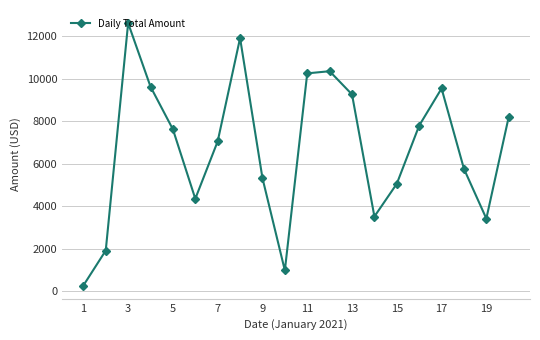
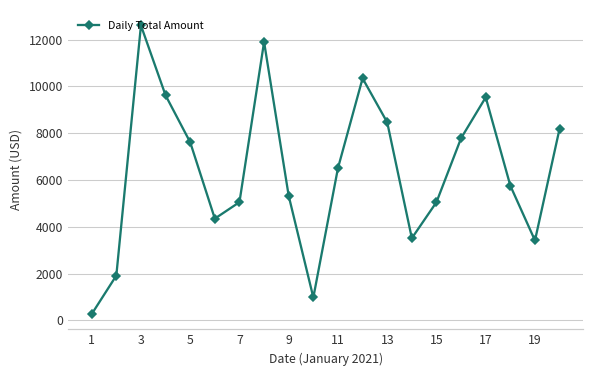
7: 7000 -> 5100
11: 10200 -> 6500
13: 9300 -> 8500
